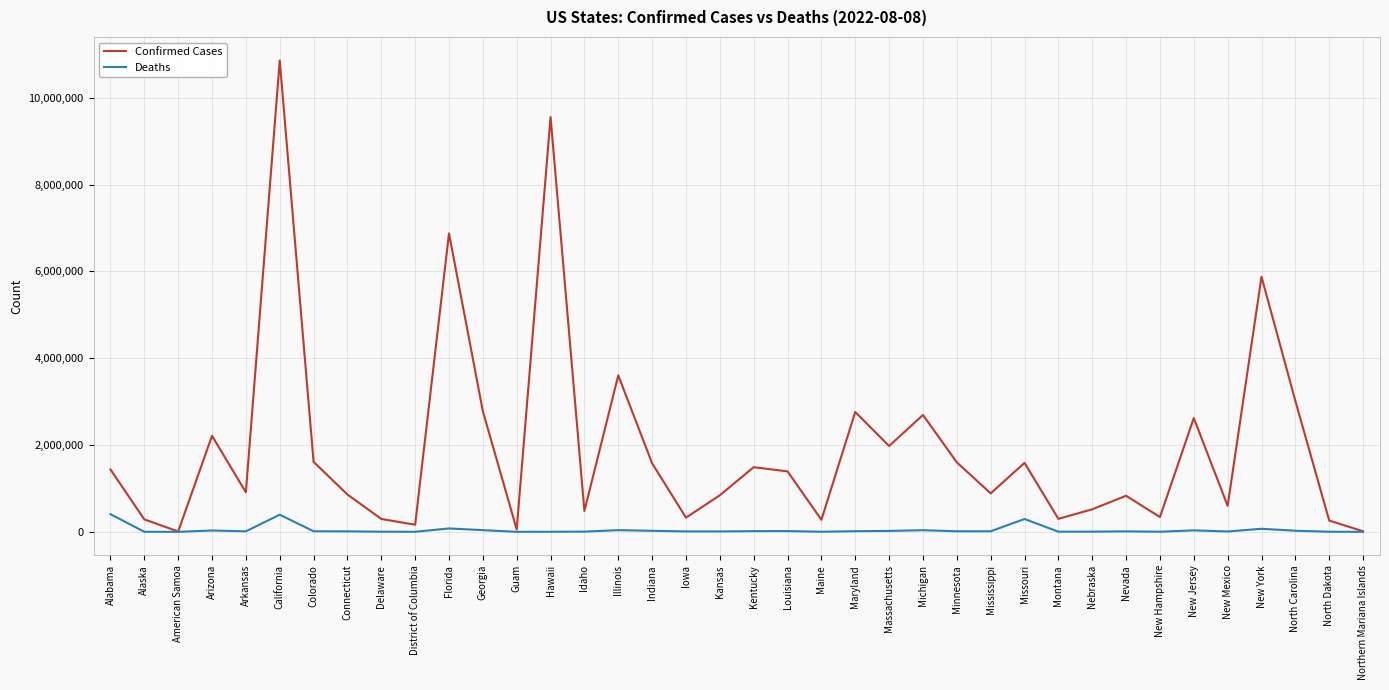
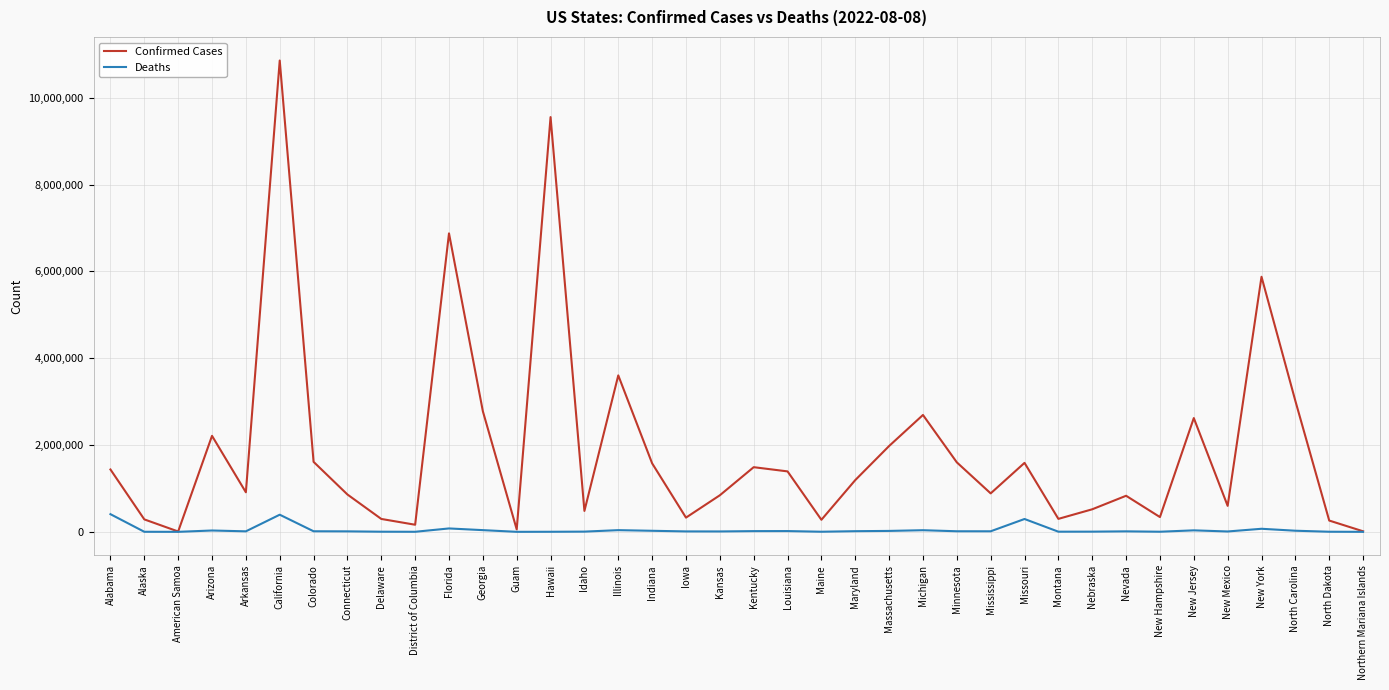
Confirmed Cases, Maryland: 2,800,000 -> 1,200,000
